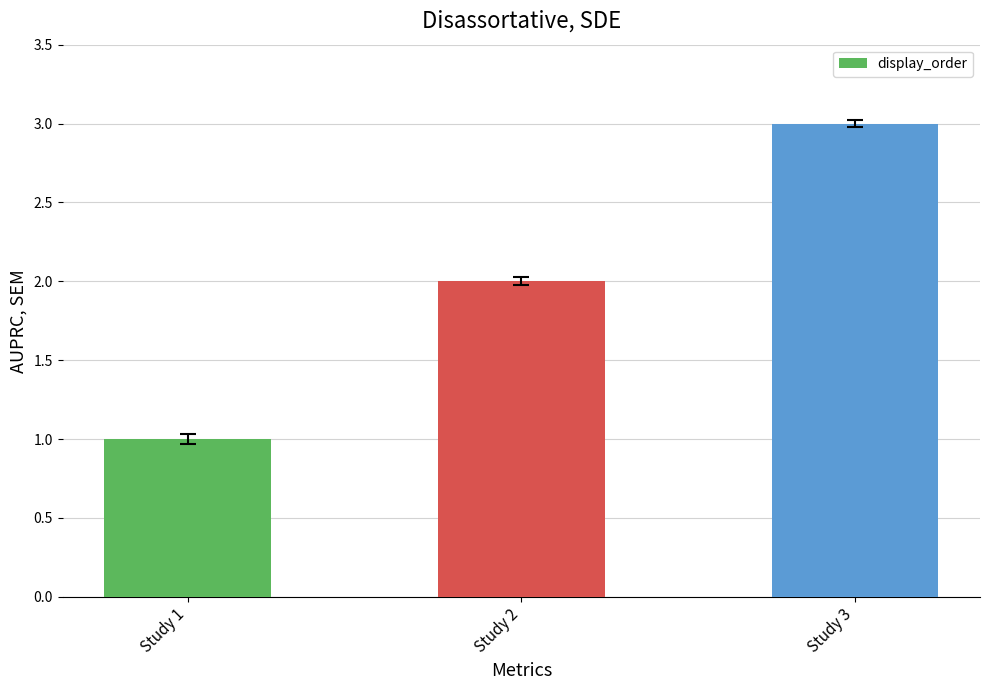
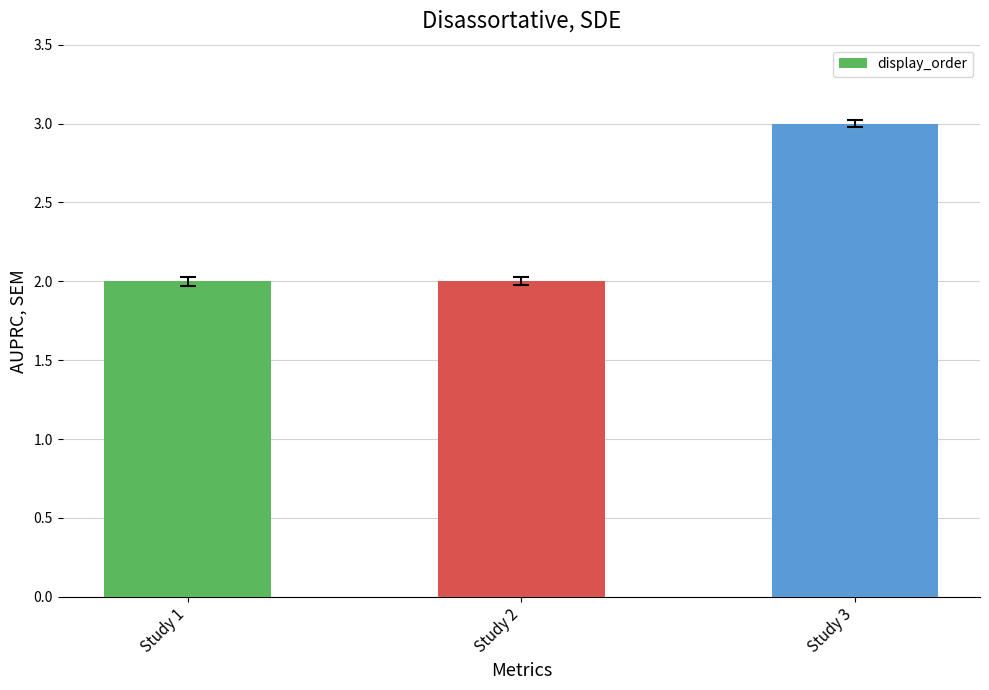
display_order, Study 1: 1 -> 2
